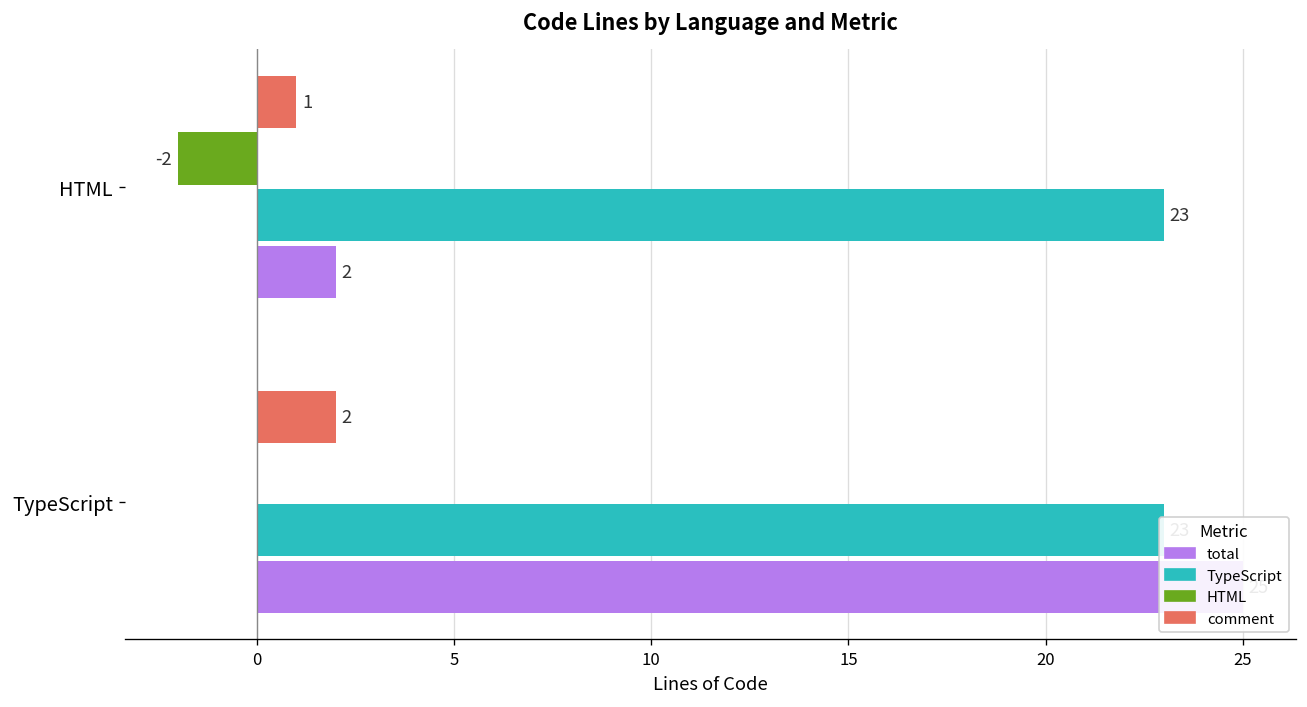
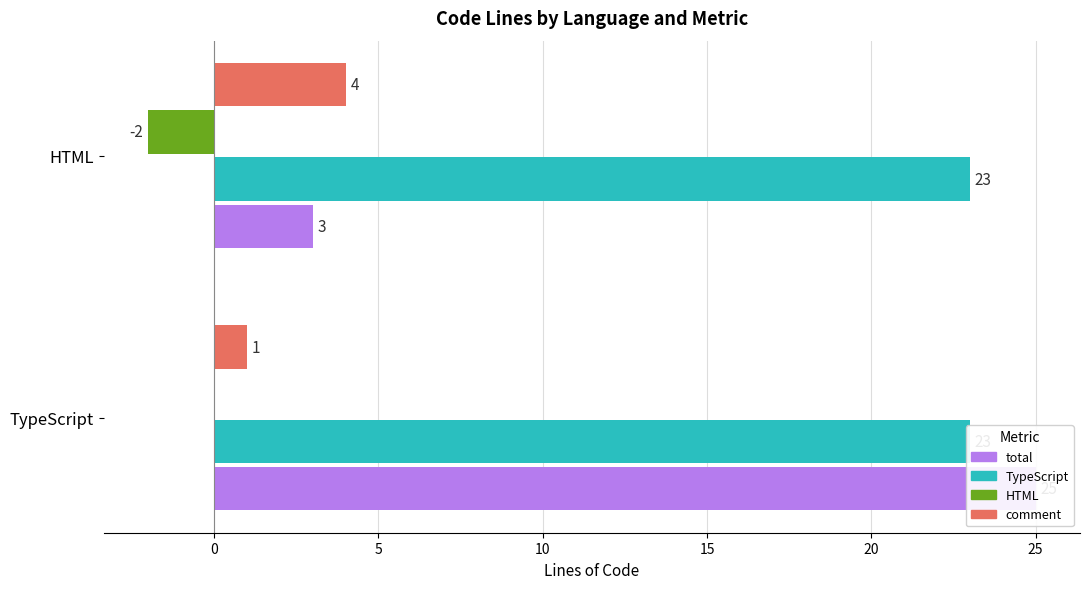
comment, HTML: 1 -> 4
total, HTML: 2 -> 3
comment, TypeScript: 2 -> 1
